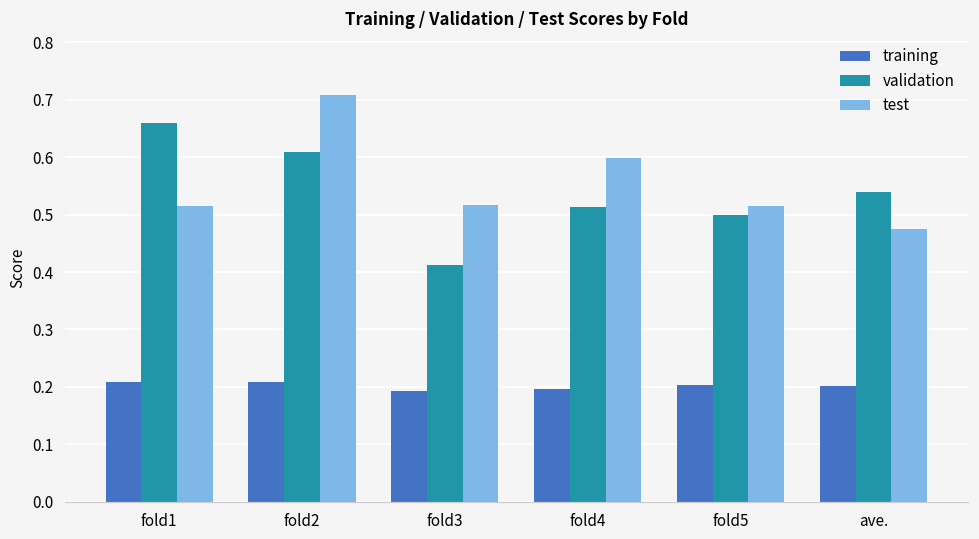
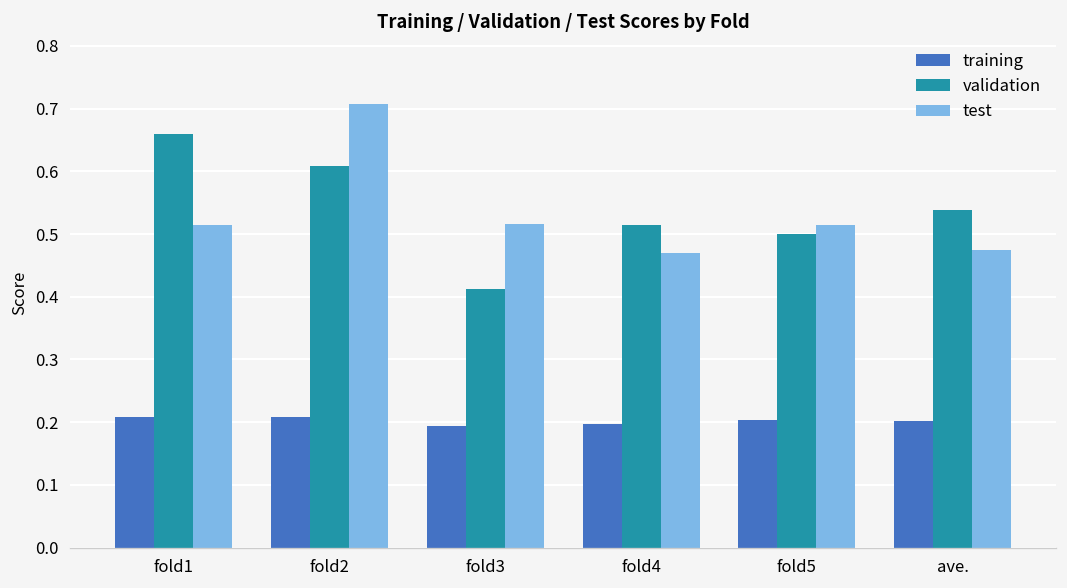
test, fold4: 0.60 -> 0.47
